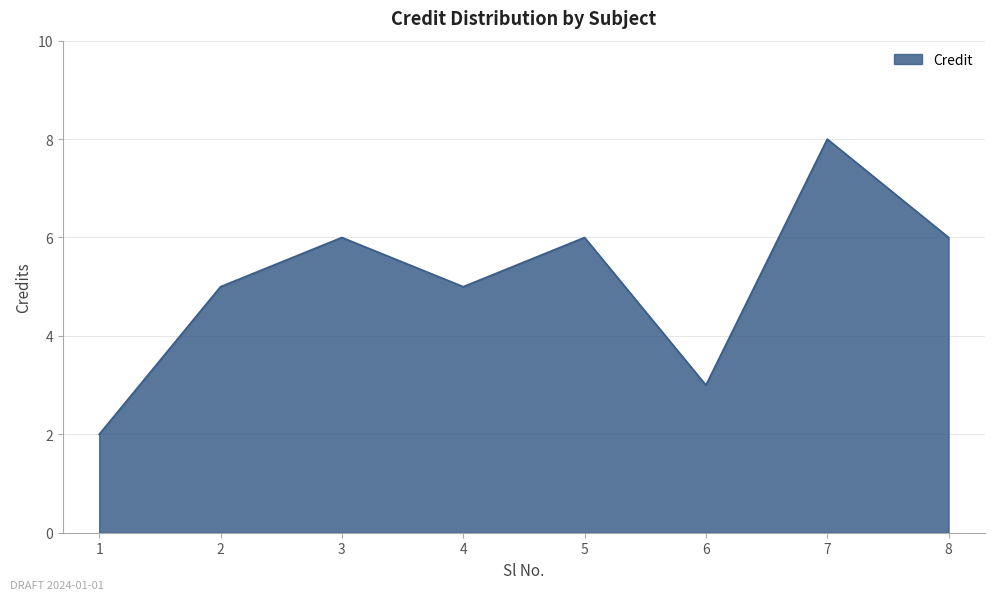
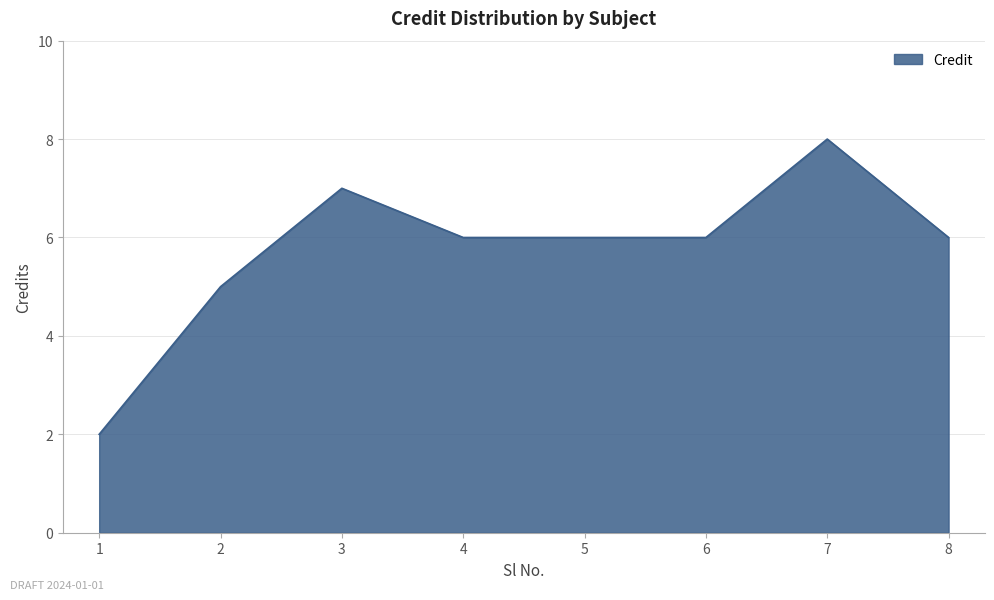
3: 6 -> 7
4: 5 -> 6
6: 3 -> 6
